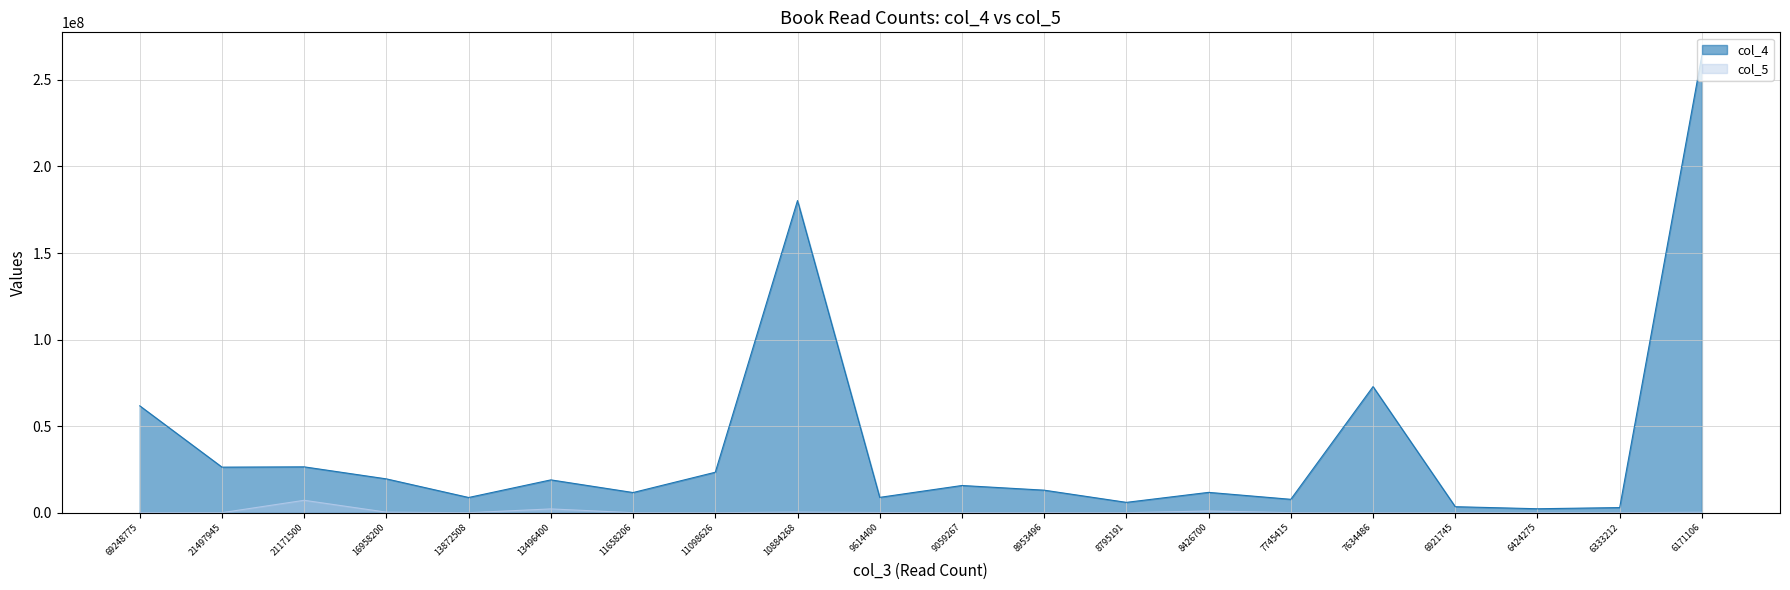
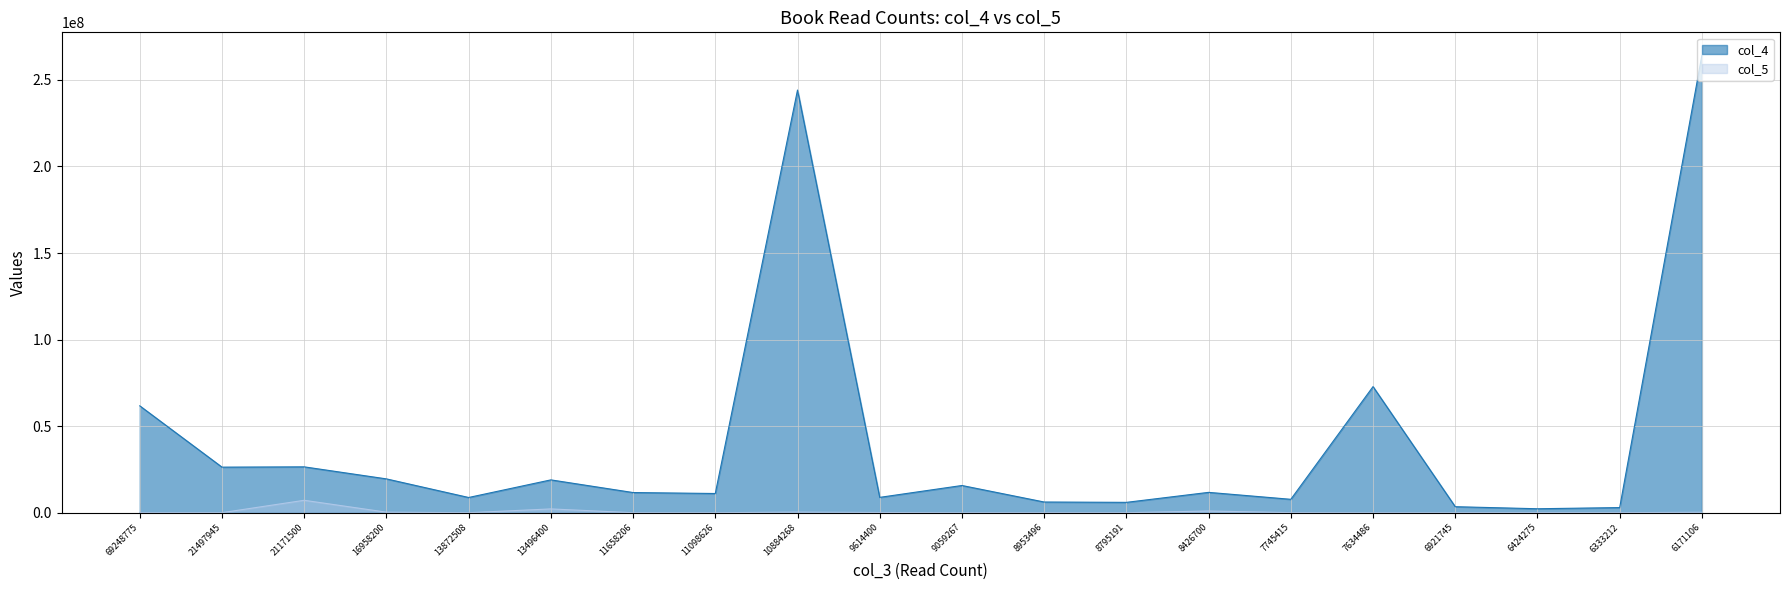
col_4, 11098626: 23000000 -> 11000000
col_4, 10884268: 180000000 -> 244000000
col_4, 8953496: 13000000 -> 6000000
